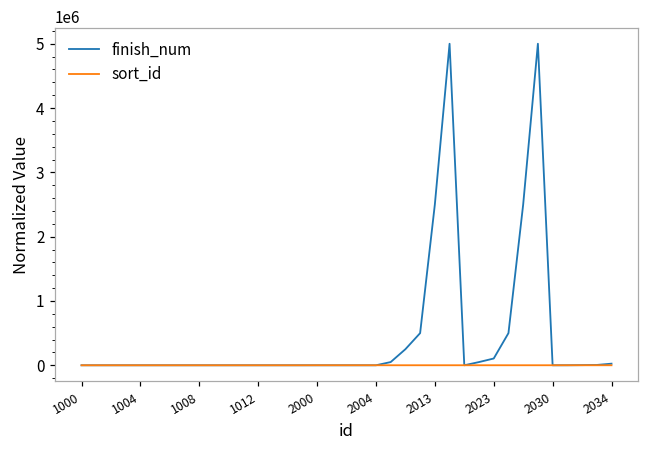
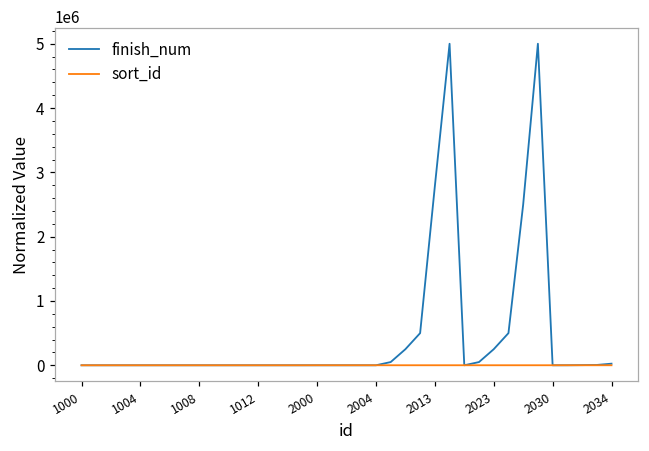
finish_num, 2013: 2500000 -> 2800000
finish_num, 2023: 100000 -> 300000
